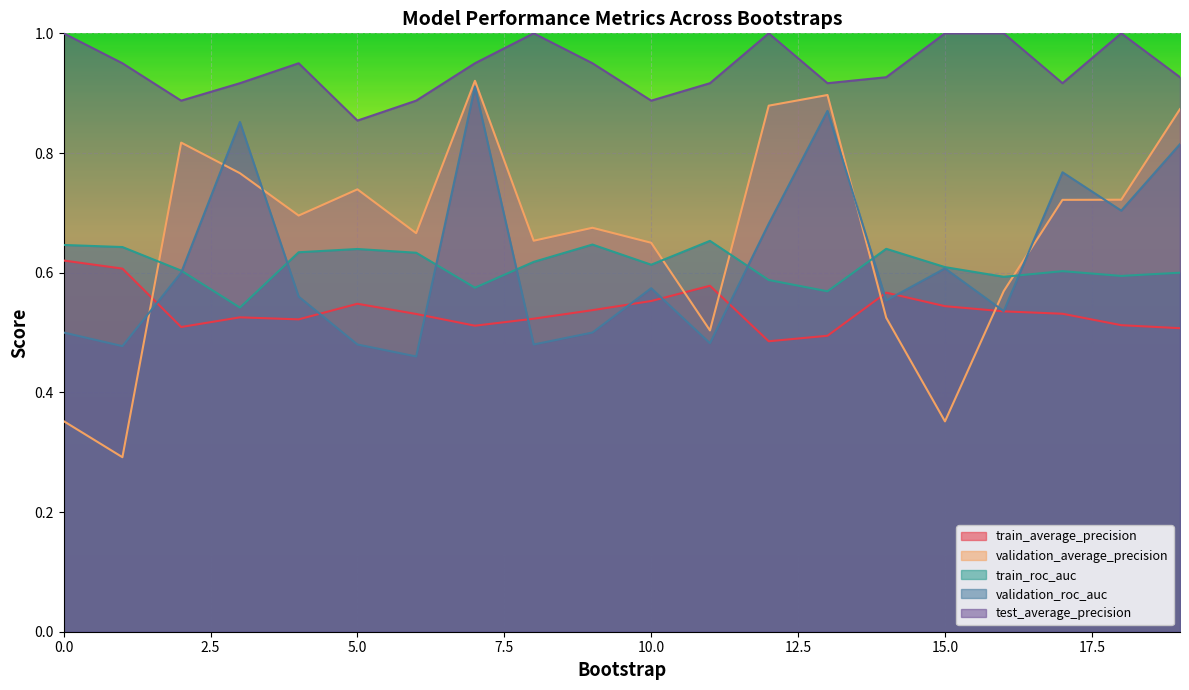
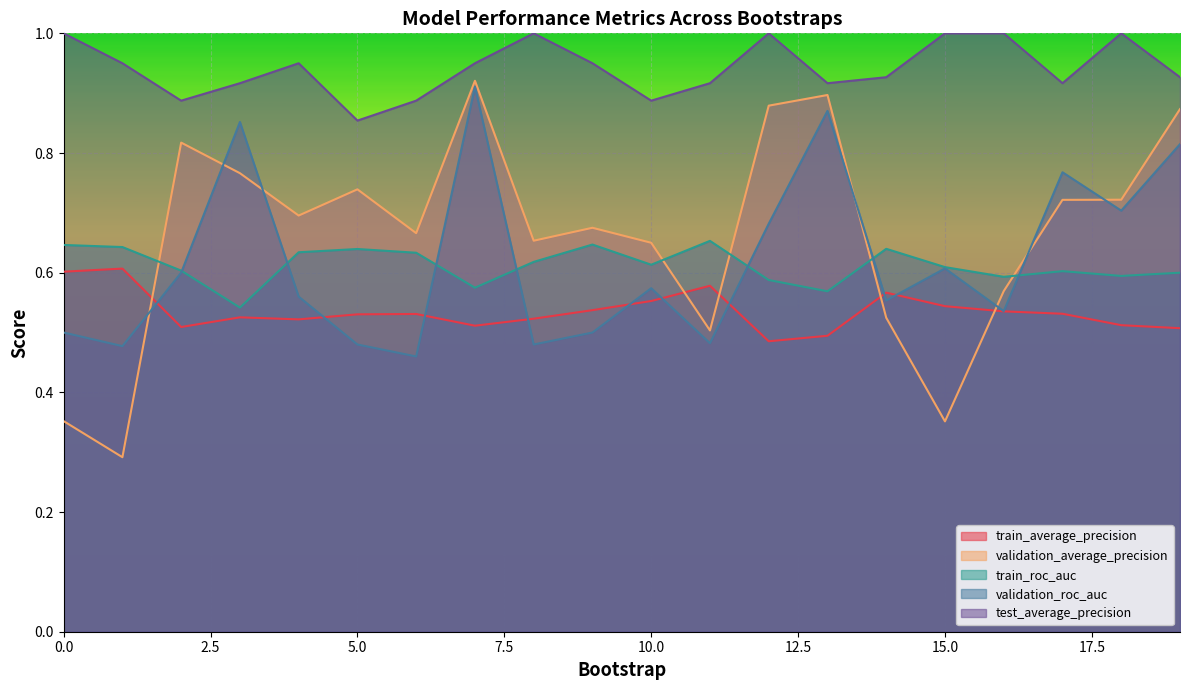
train_average_precision, 0.0: 0.62 -> 0.60
train_average_precision, 5.0: 0.55 -> 0.53
